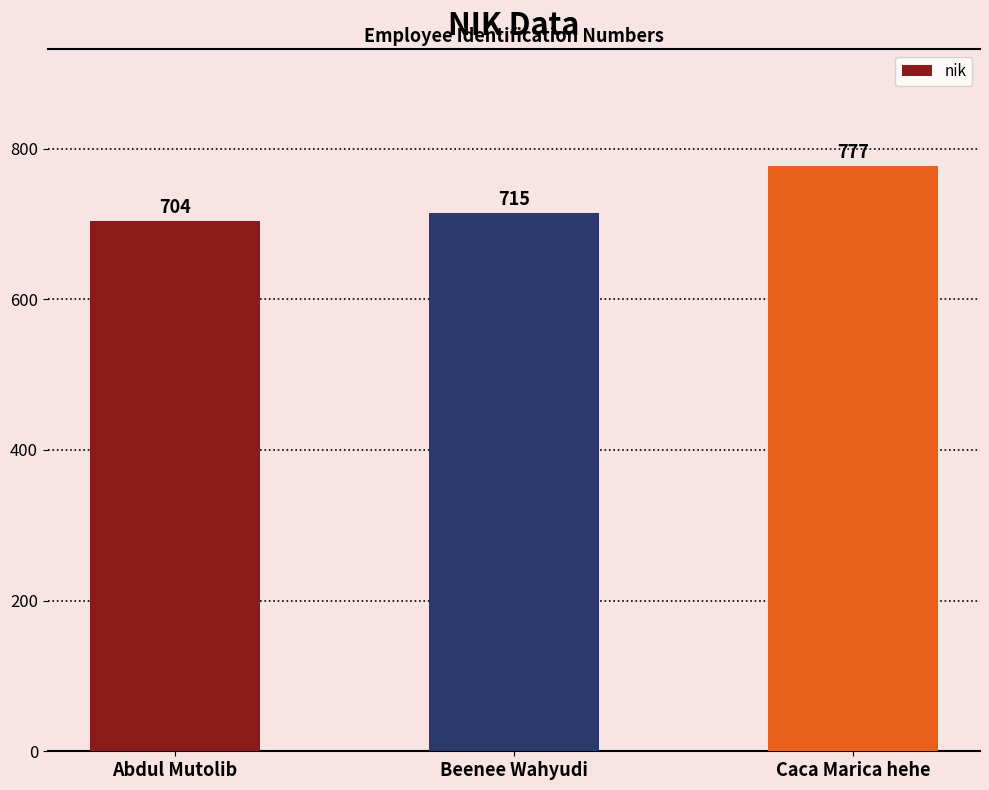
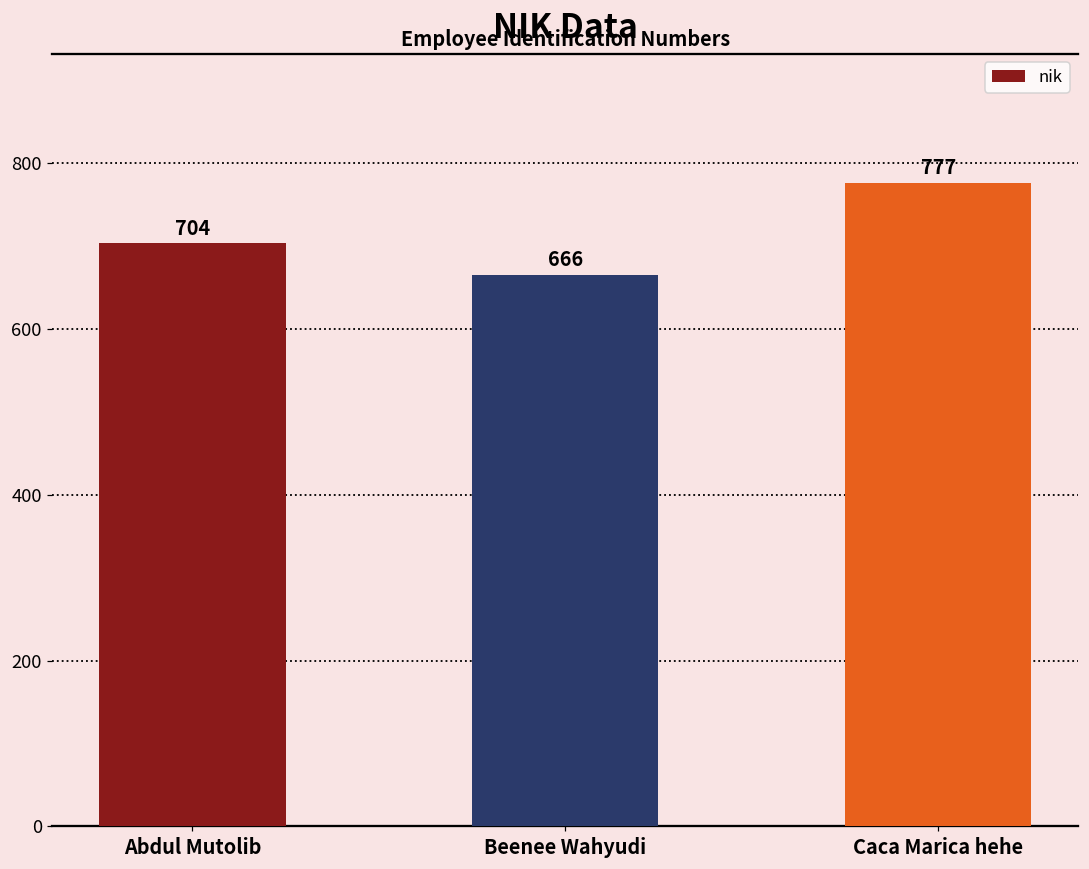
Beenee Wahyudi: 715 -> 666
